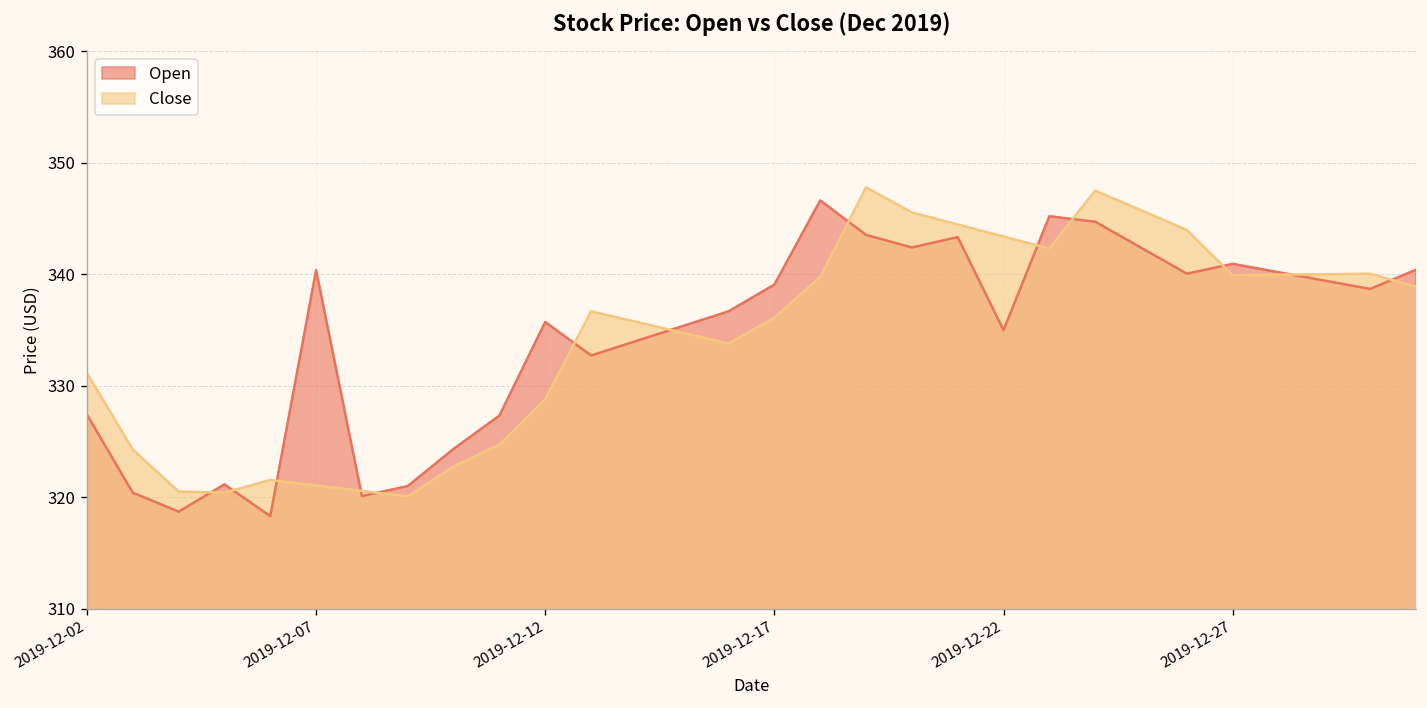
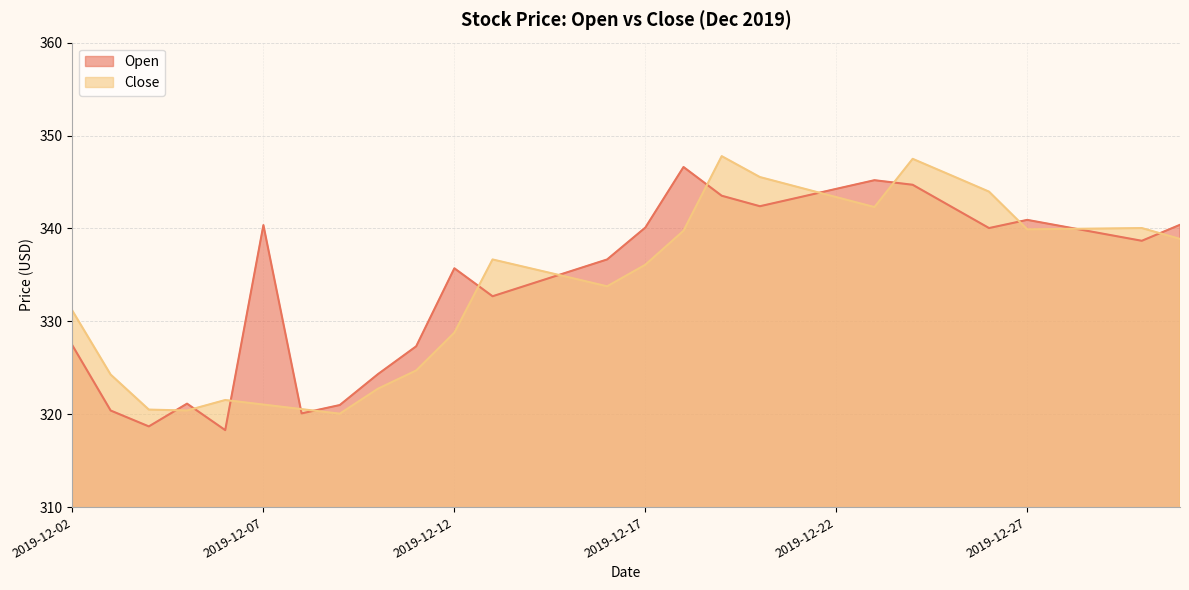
Open, 2019-12-17: 339 -> 340
Open, 2019-12-22: 335 -> 344
